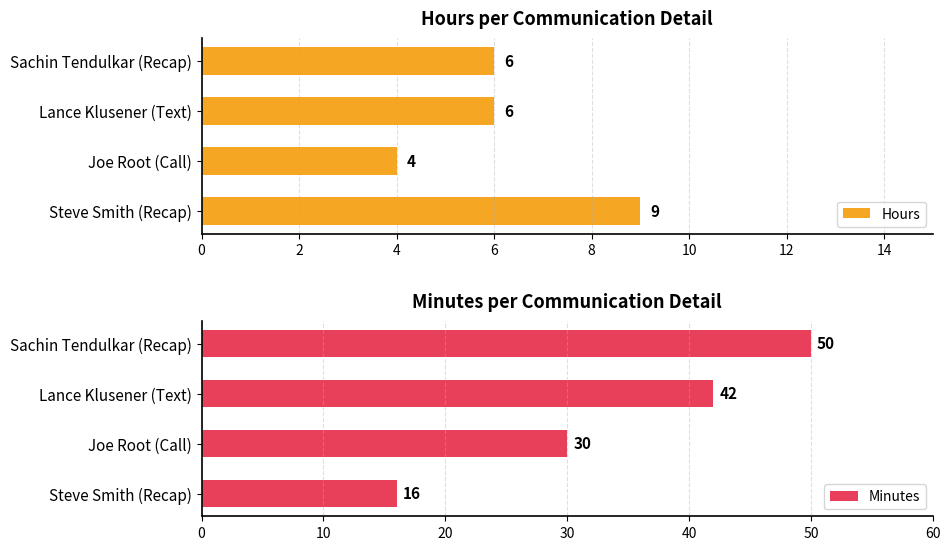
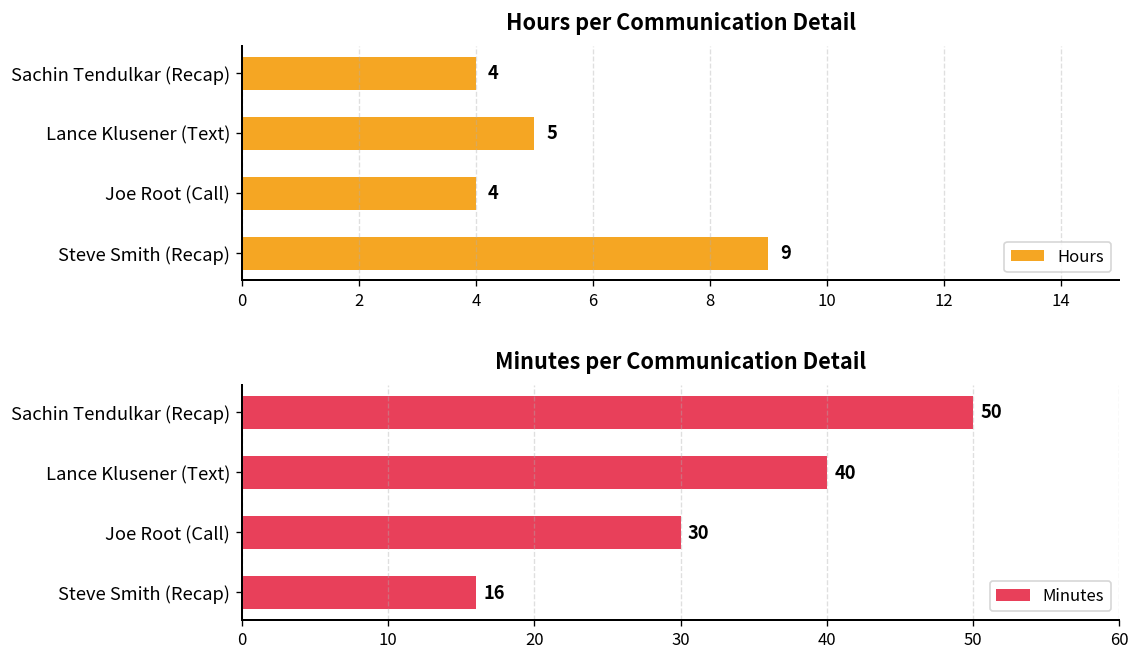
Hours per Communication Detail, Sachin Tendulkar (Recap): 6 -> 4
Hours per Communication Detail, Lance Klusener (Text): 6 -> 5
Minutes per Communication Detail, Lance Klusener (Text): 42 -> 40
